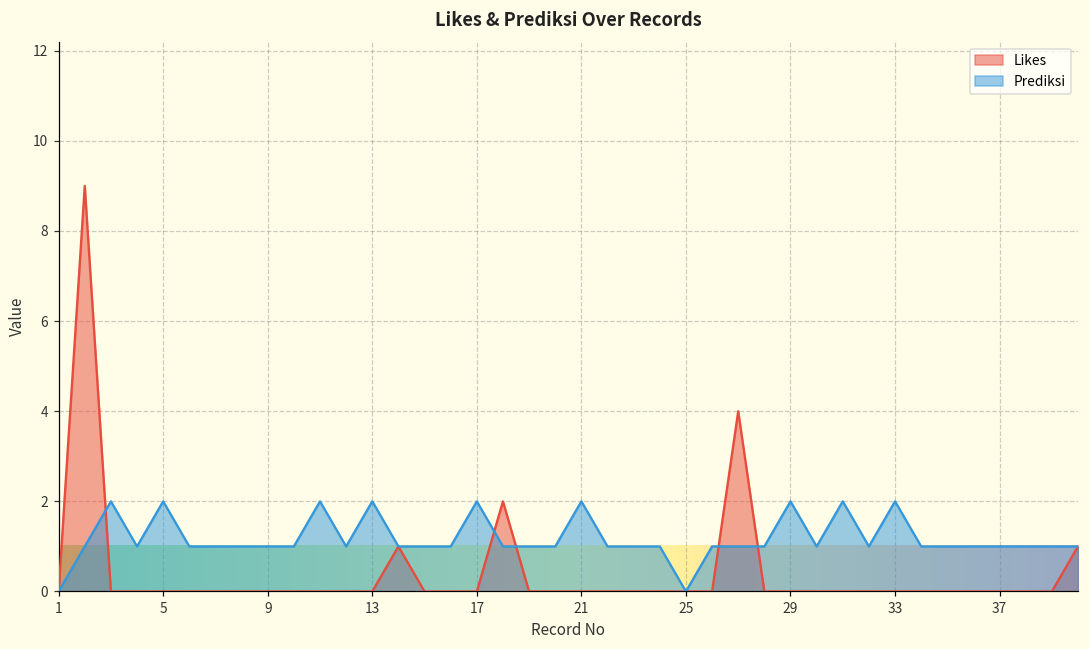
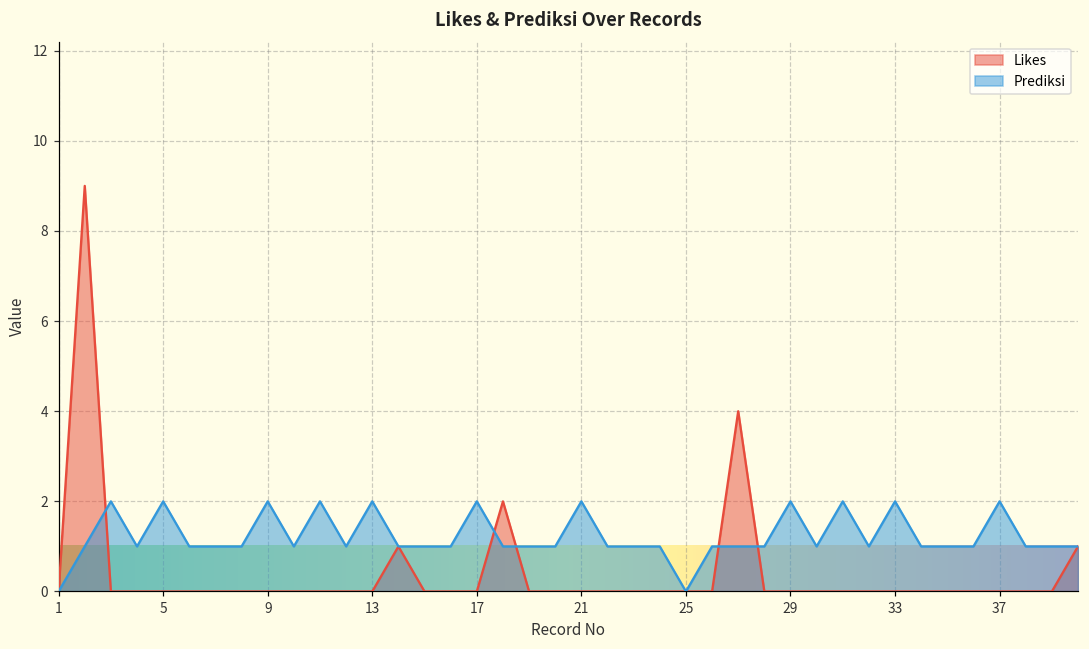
Prediksi, 9: 1 -> 2
Prediksi, 37: 1 -> 2
